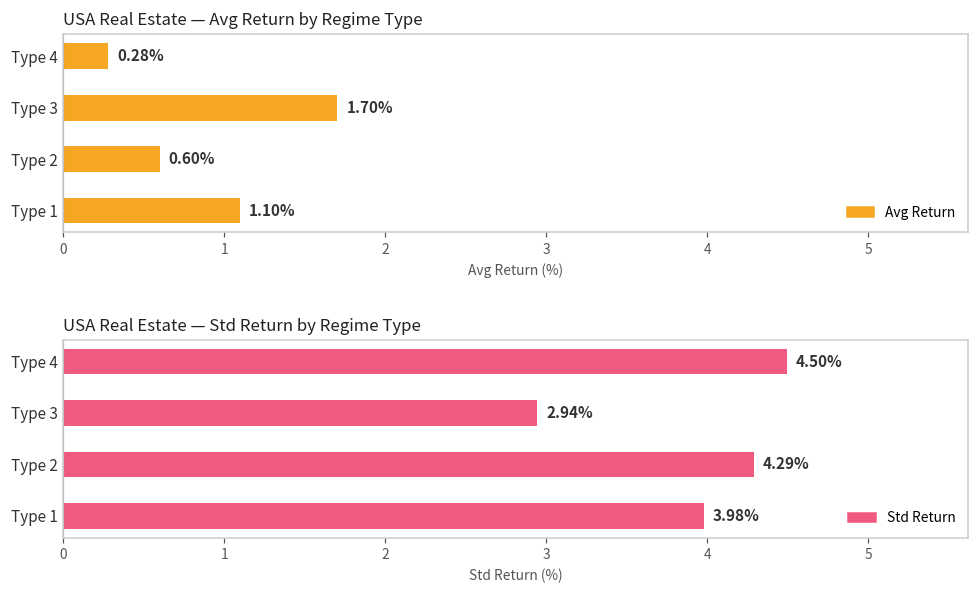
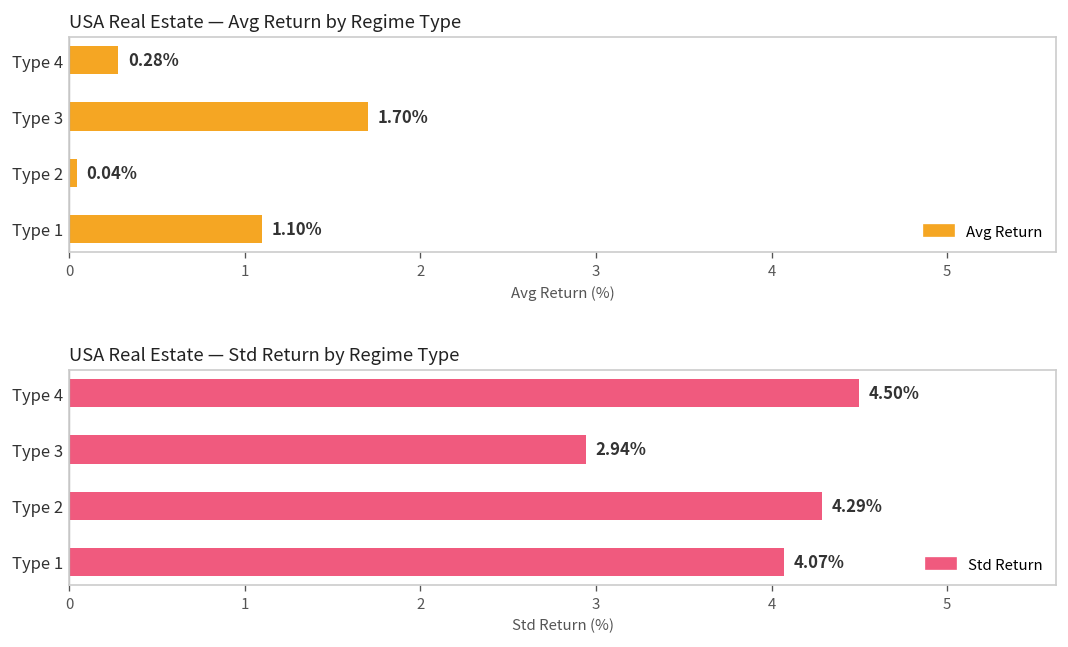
USA Real Estate — Avg Return by Regime Type, Type 2: 0.60% -> 0.04%
USA Real Estate — Std Return by Regime Type, Type 1: 3.98% -> 4.07%
